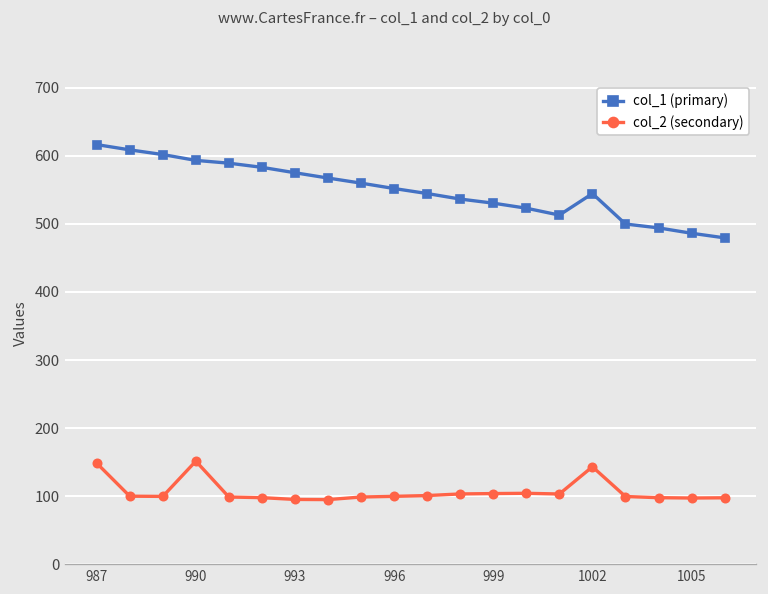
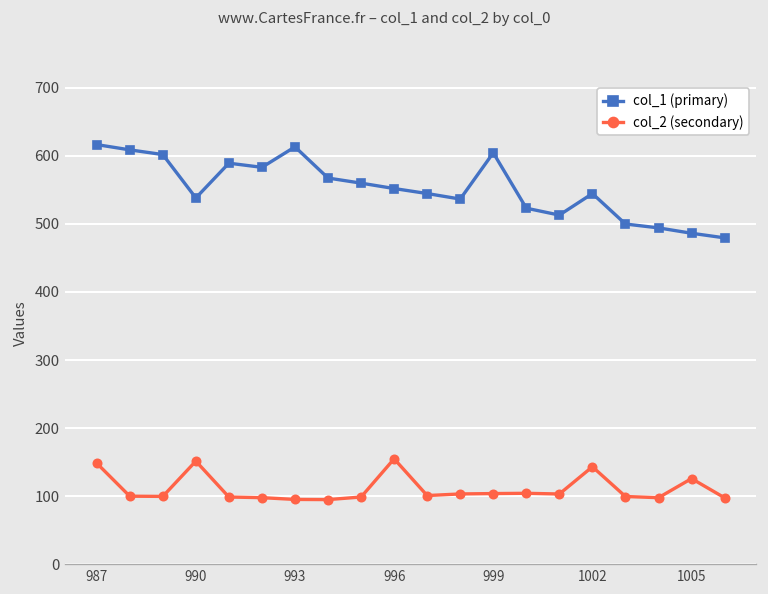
col_1 (primary), 990: 590 -> 540
col_1 (primary), 993: 580 -> 610
col_2 (secondary), 996: 100 -> 150
col_1 (primary), 999: 530 -> 600
col_2 (secondary), 1005: 100 -> 130
